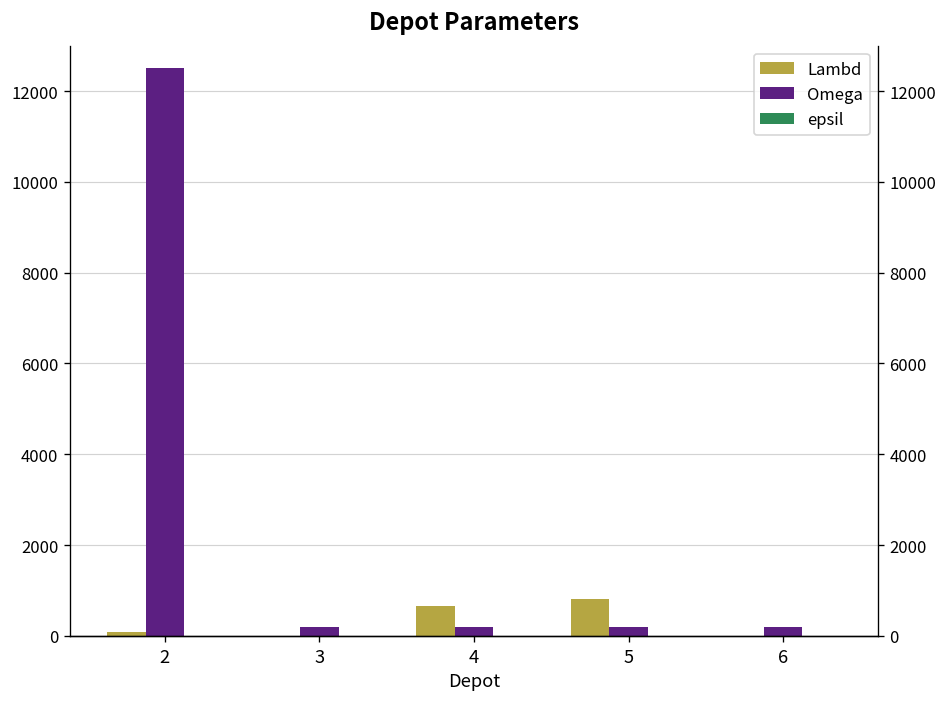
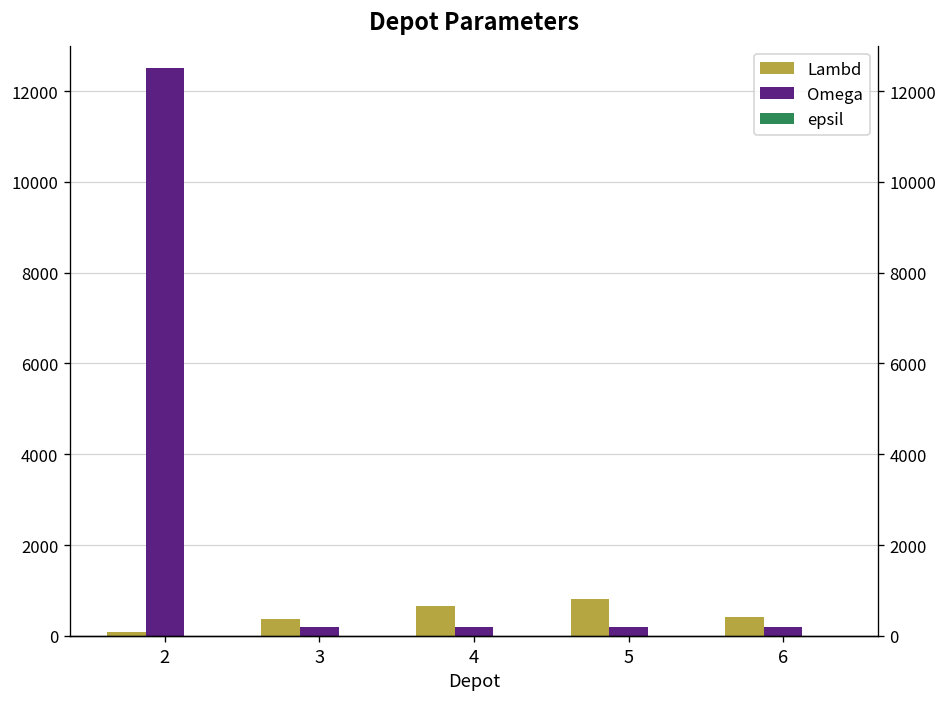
Lambd, 3: 0 -> 400
Lambd, 6: 0 -> 400
